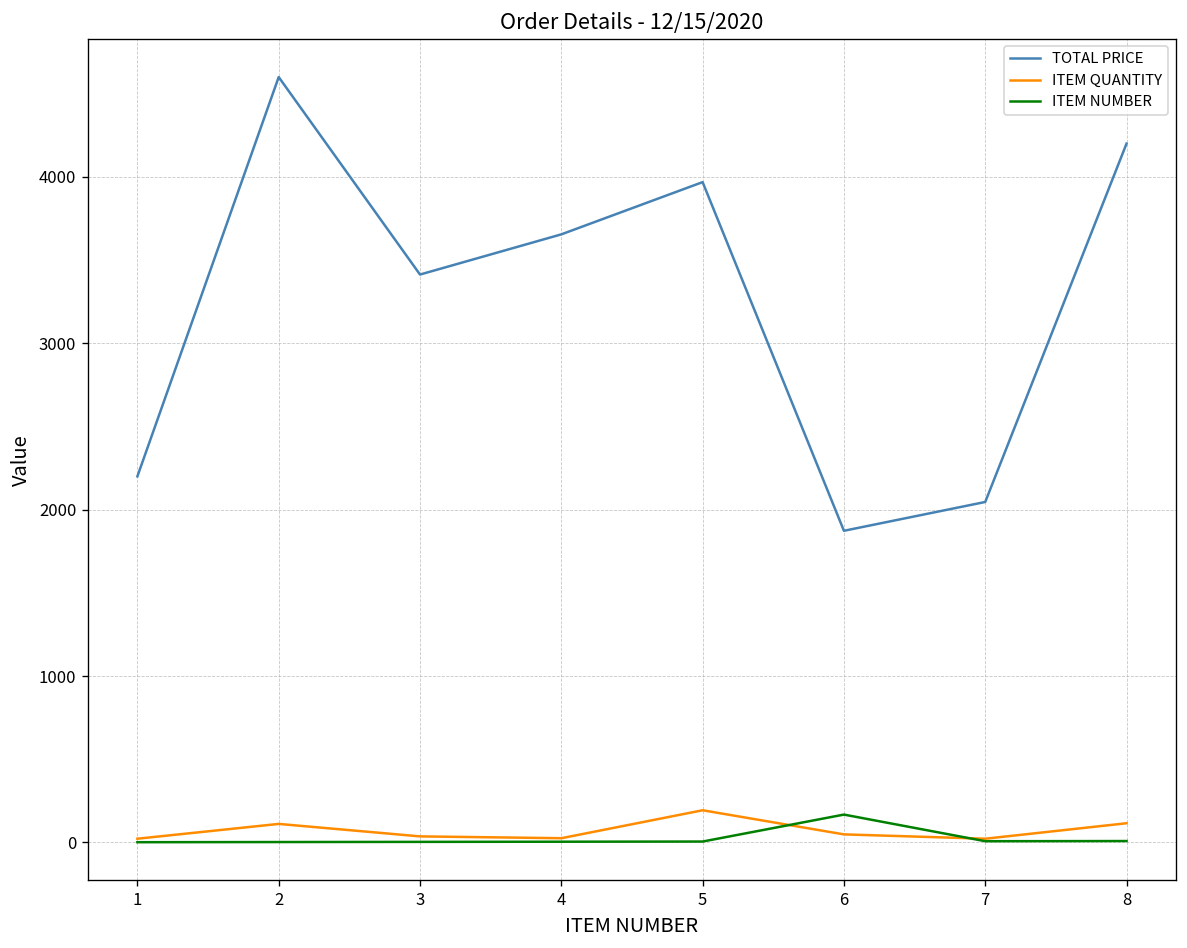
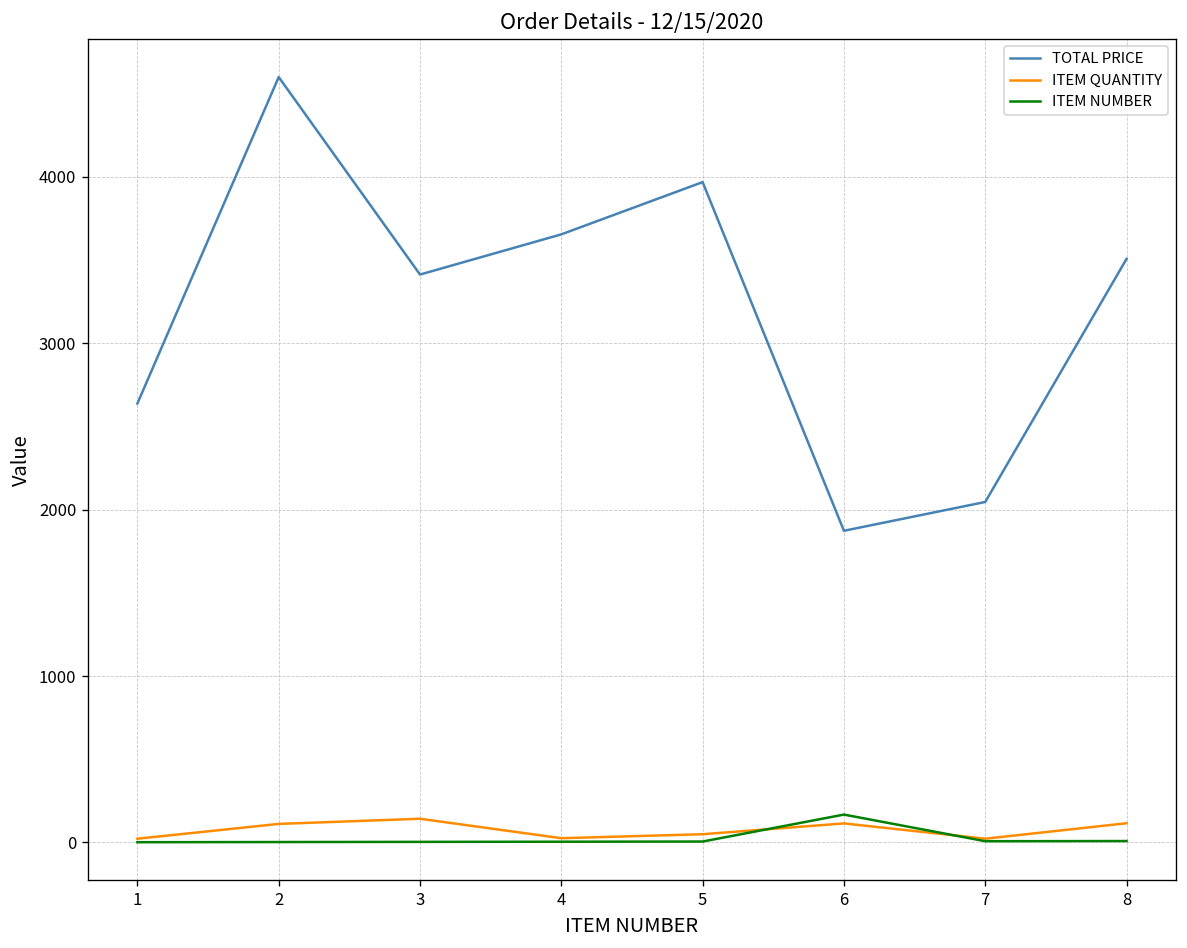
TOTAL PRICE, 1: 2200 -> 2640
ITEM QUANTITY, 3: 40 -> 140
ITEM QUANTITY, 5: 190 -> 50
ITEM QUANTITY, 6: 50 -> 110
TOTAL PRICE, 8: 4200 -> 3510
